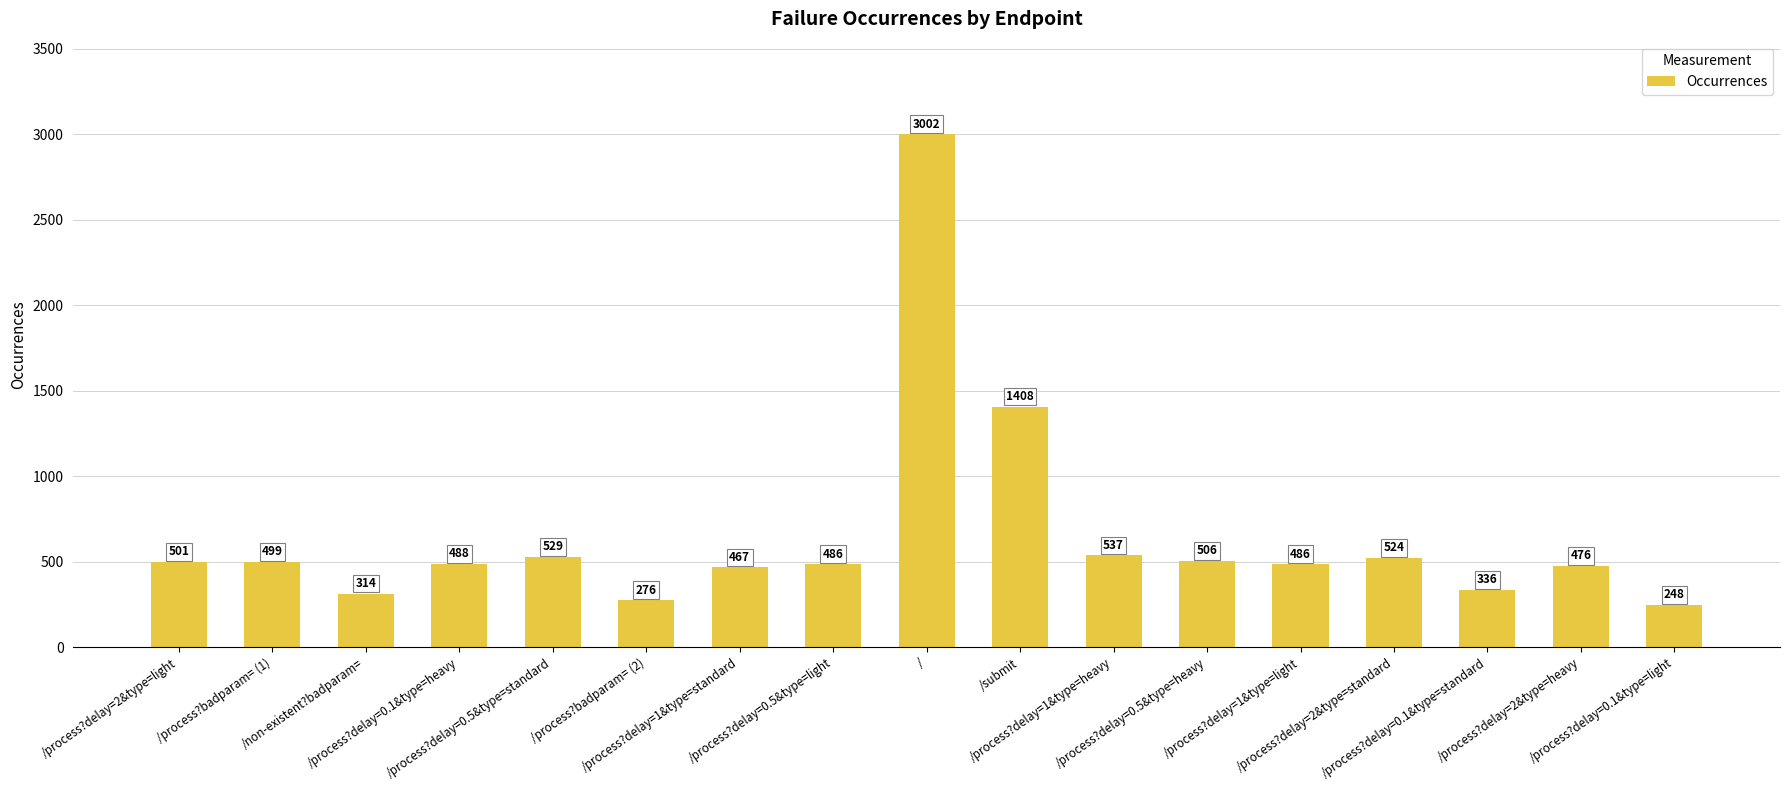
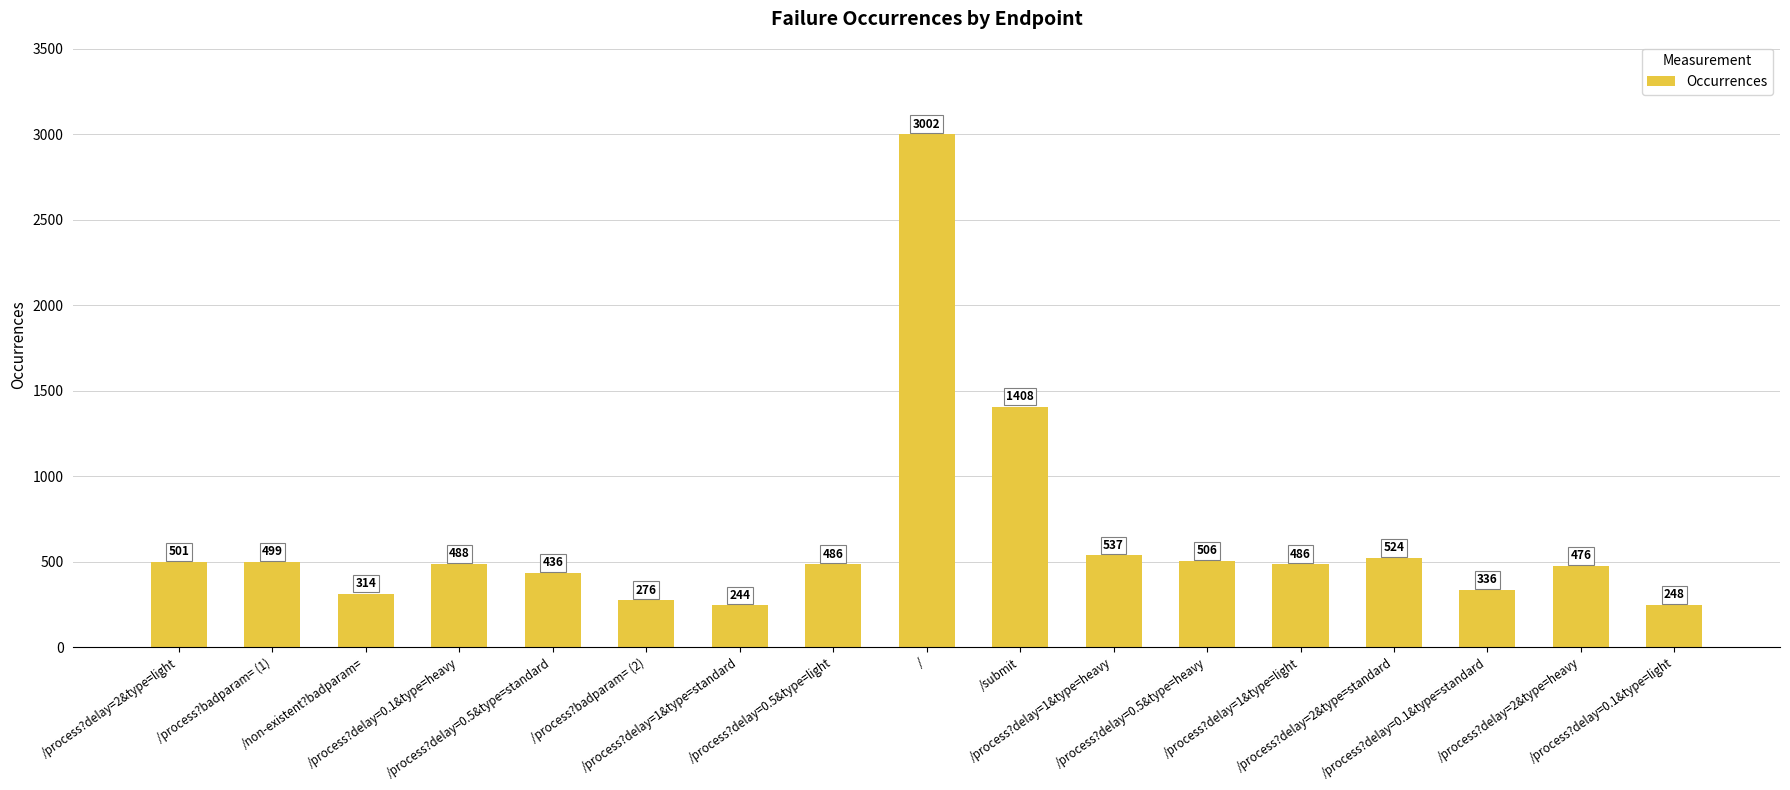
/process?delay=0.5&type=standard: 529 -> 436
/process?delay=1&type=standard: 467 -> 244
